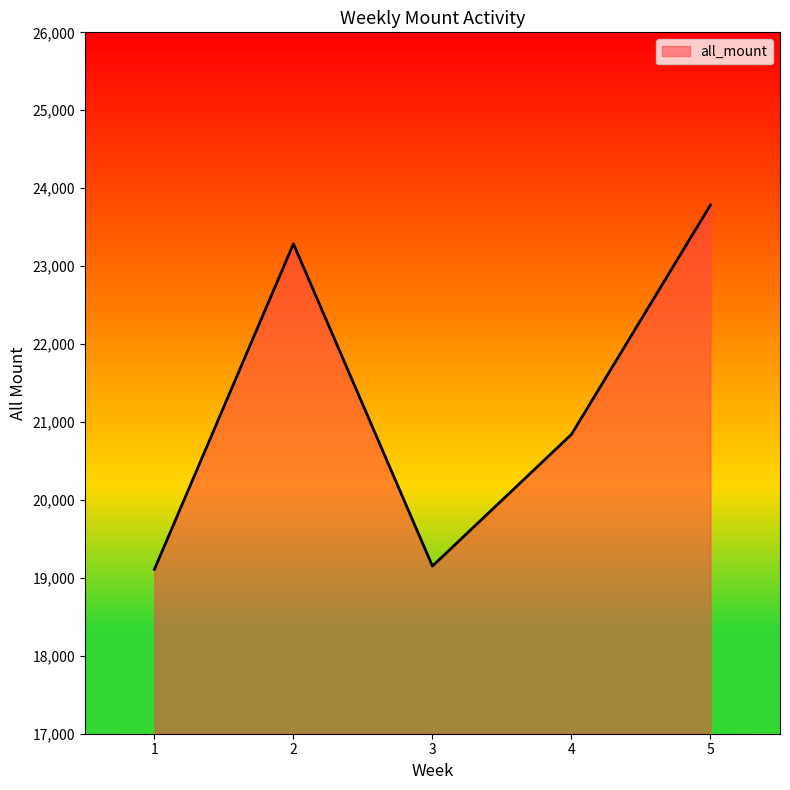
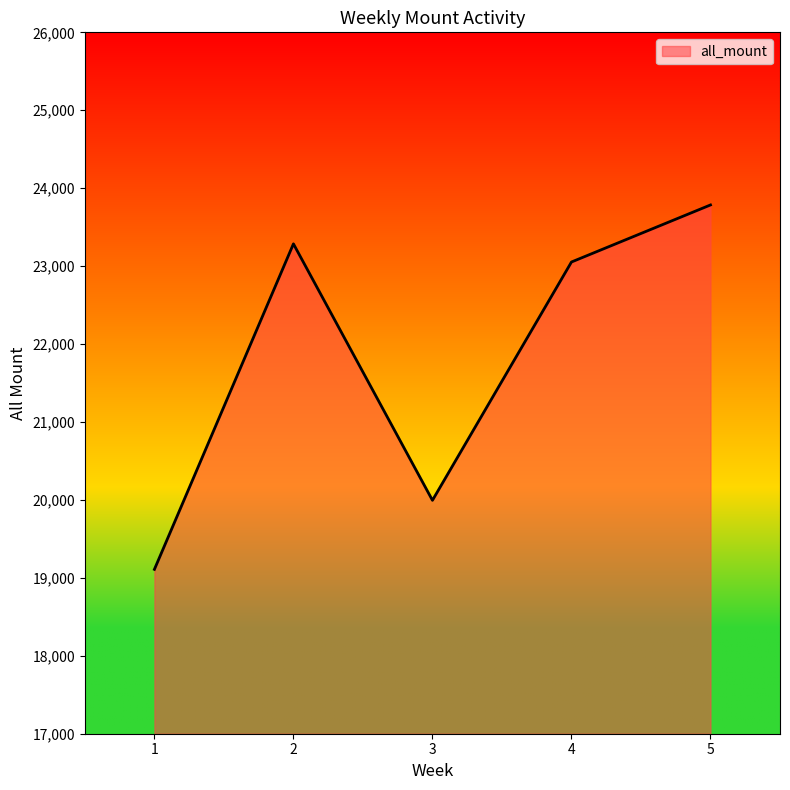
3: 19,200 -> 20,000
4: 20,800 -> 23,100
